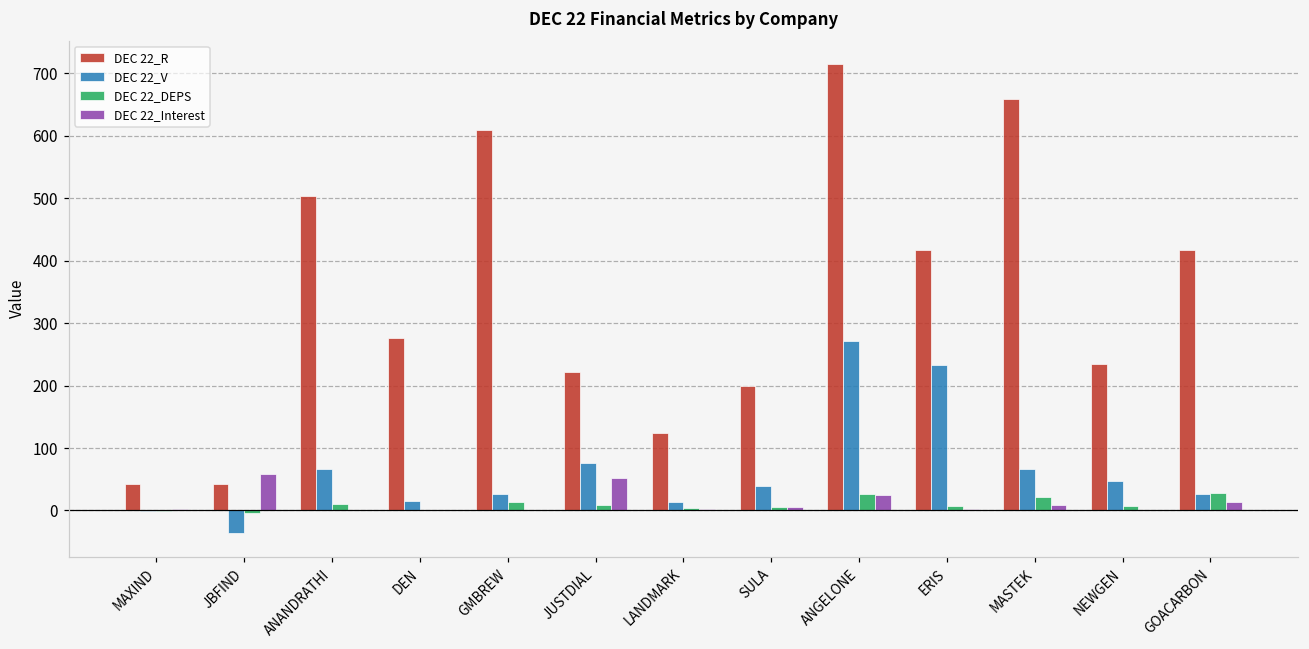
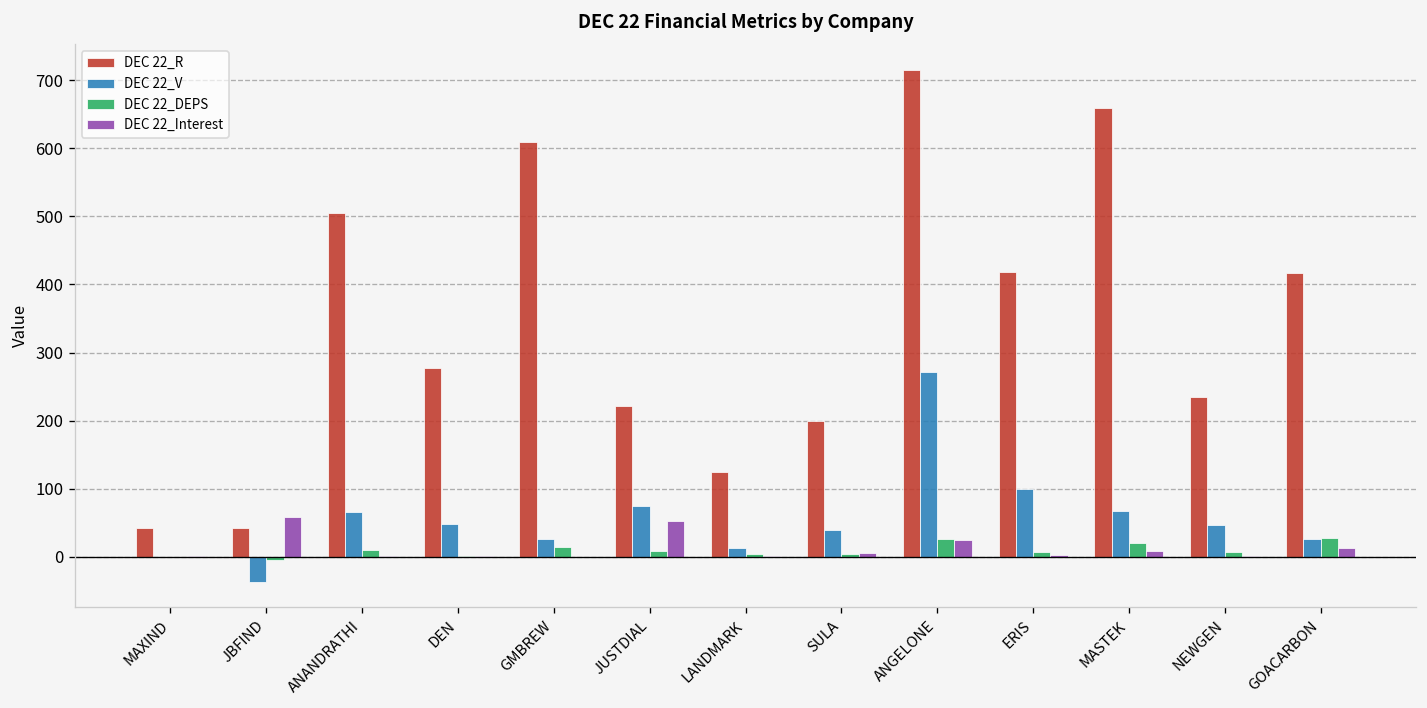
DEC 22_V, DEN: 10 -> 50
DEC 22_V, ERIS: 230 -> 100
